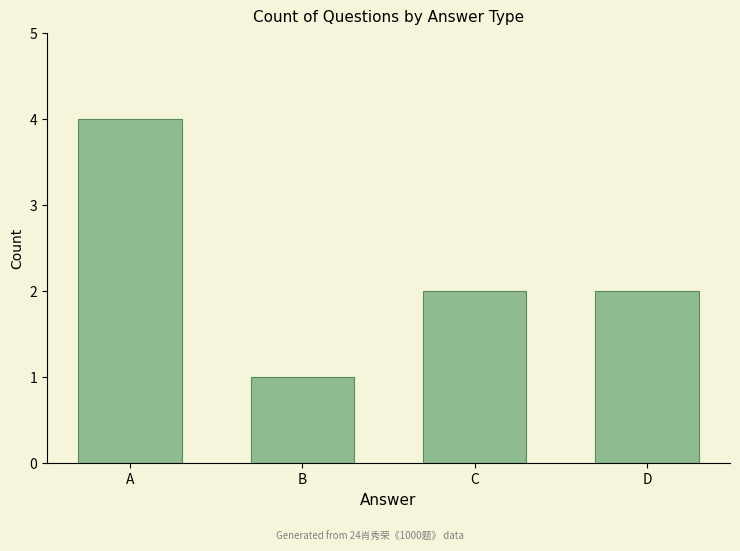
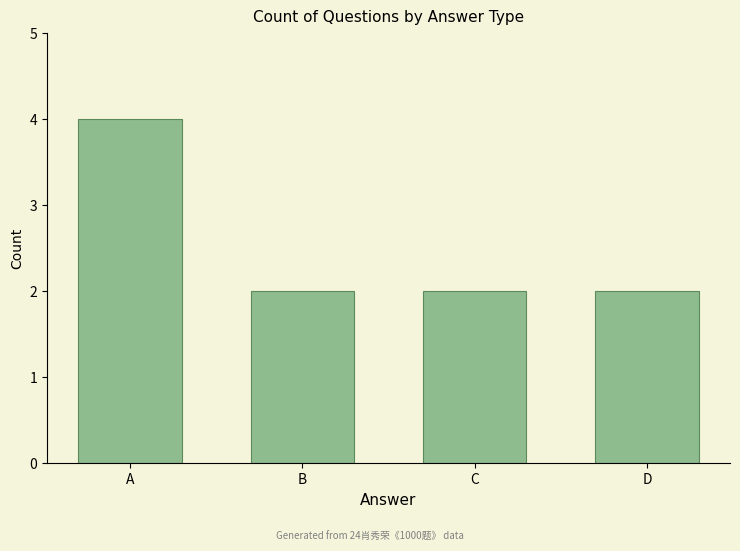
B: 1 -> 2
